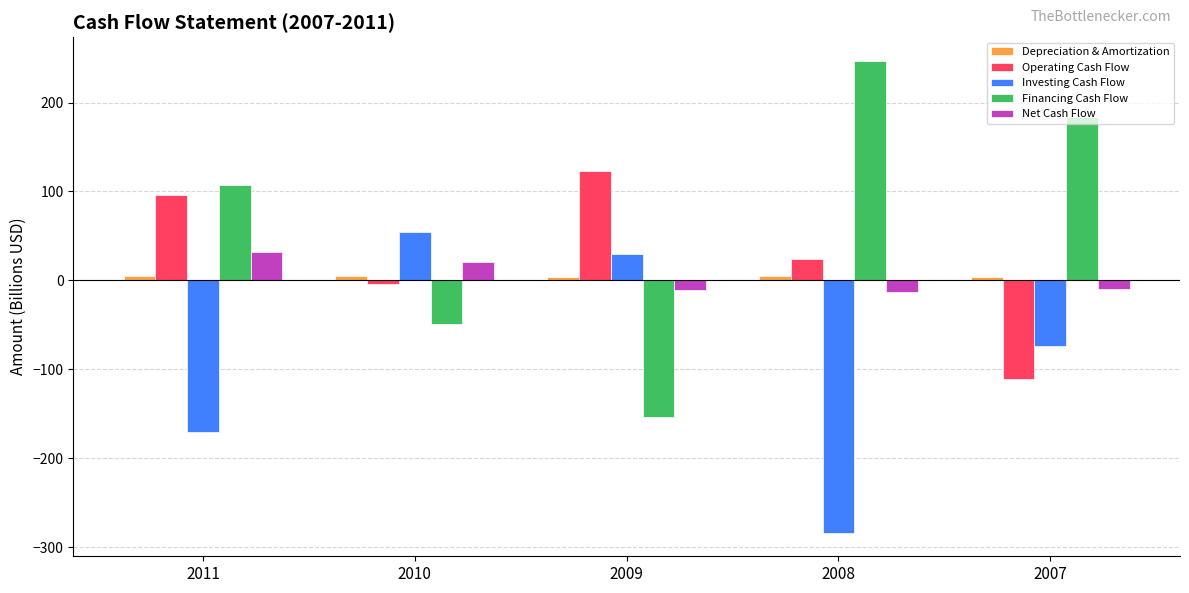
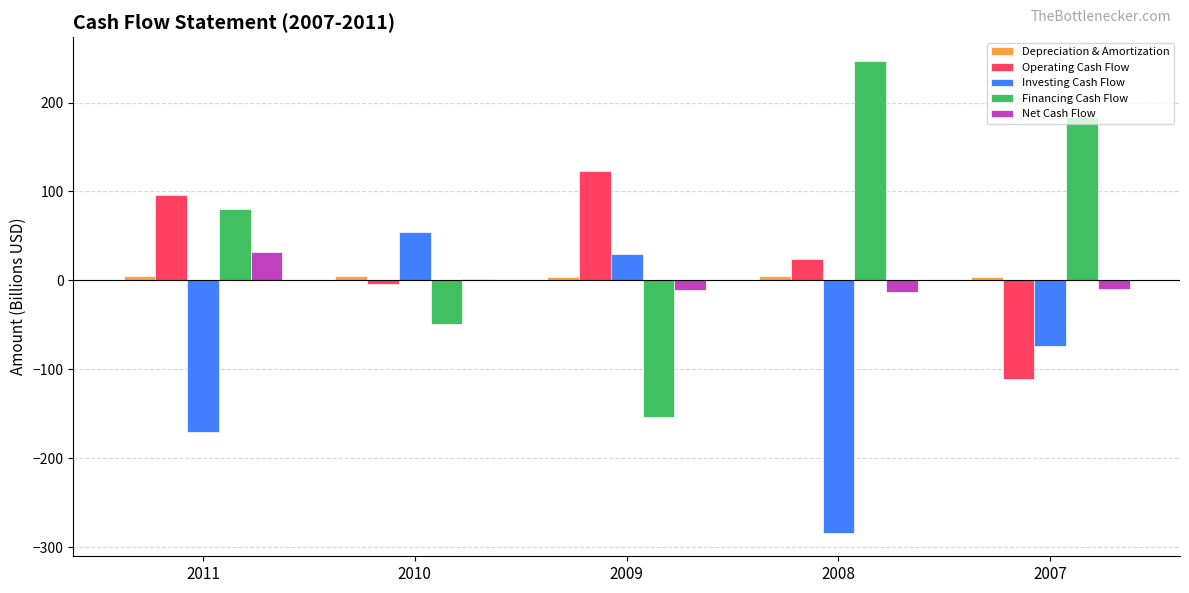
Financing Cash Flow, 2011: 110 -> 80
Net Cash Flow, 2010: 20 -> 0
